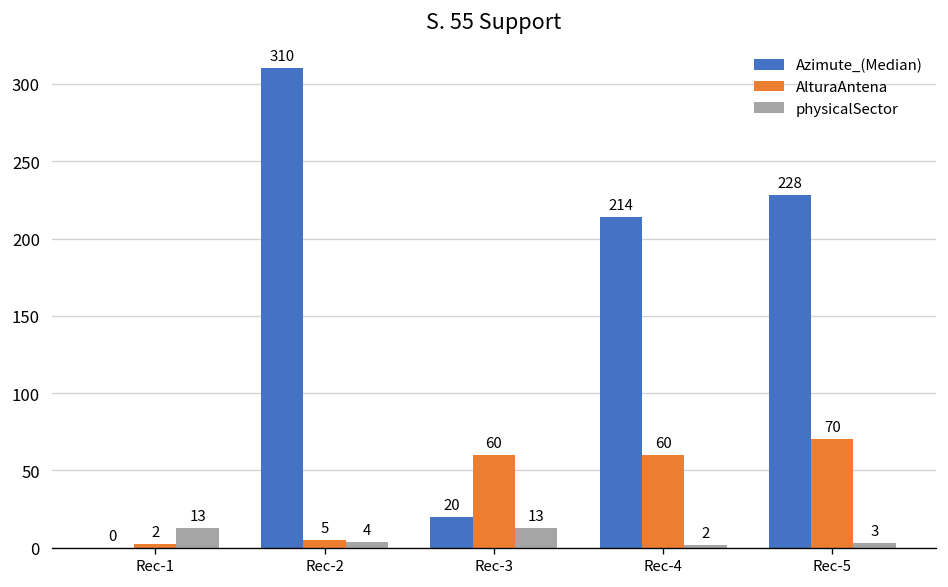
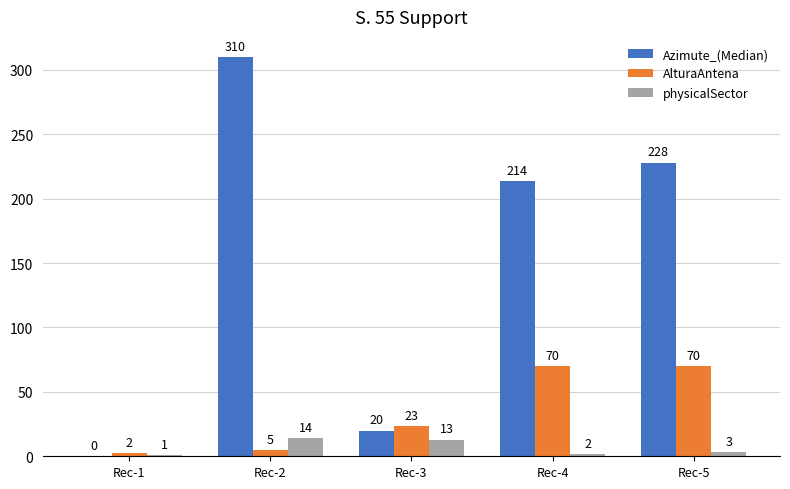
physicalSector, Rec-1: 13 -> 1
physicalSector, Rec-2: 4 -> 14
AlturaAntena, Rec-3: 60 -> 23
AlturaAntena, Rec-4: 60 -> 70
